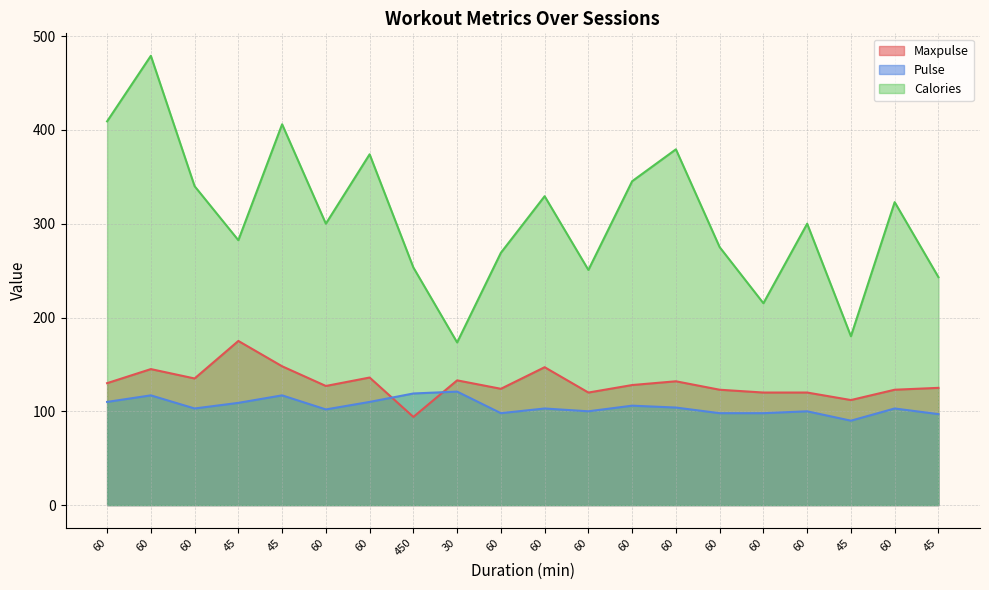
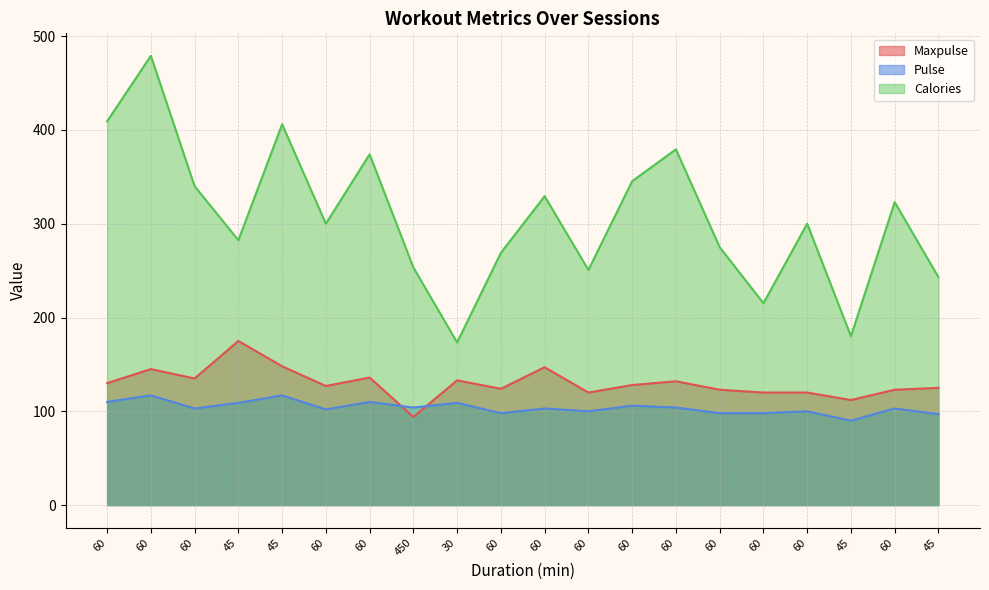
Pulse, 450: 120 -> 100
Pulse, 30: 120 -> 110
